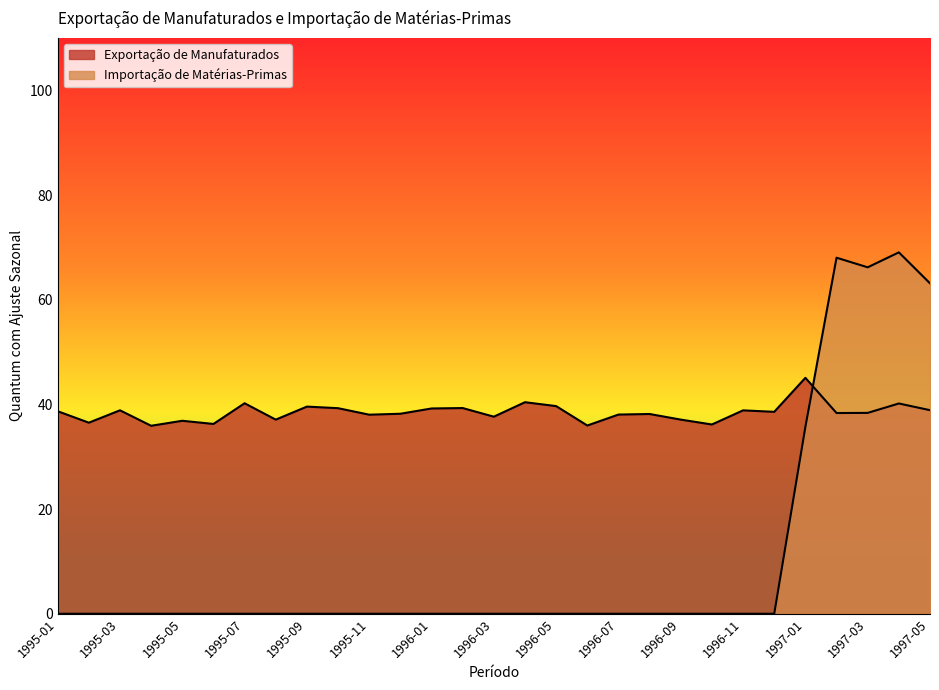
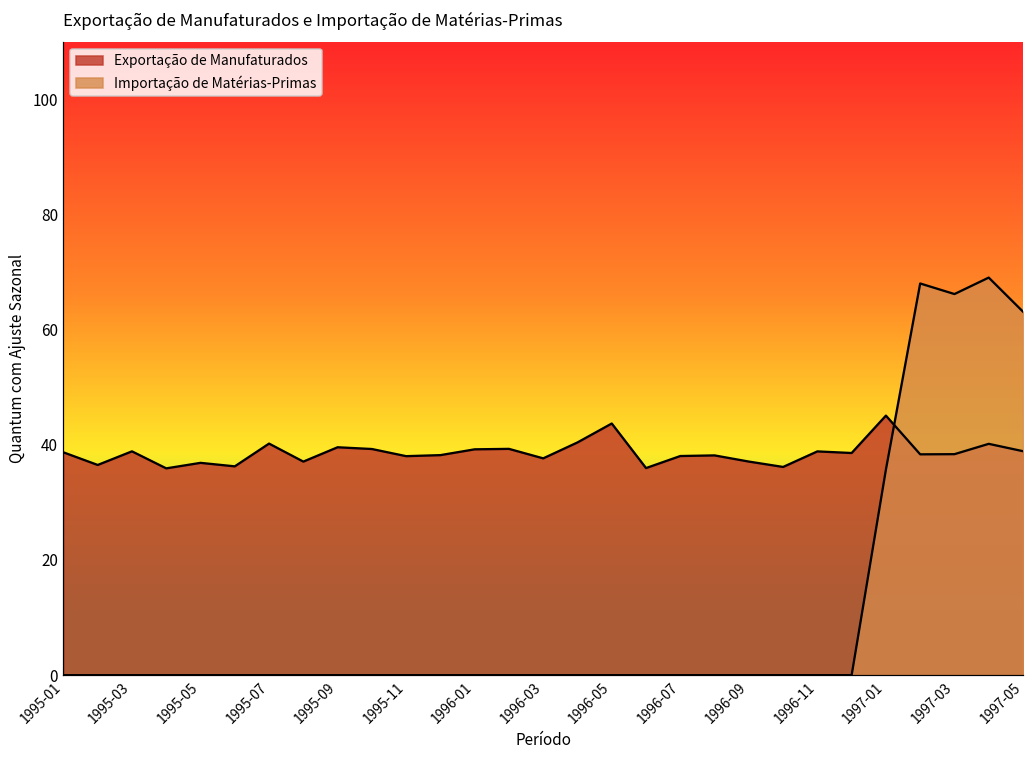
Exportação de Manufaturados, 1996-05: 40 -> 44
